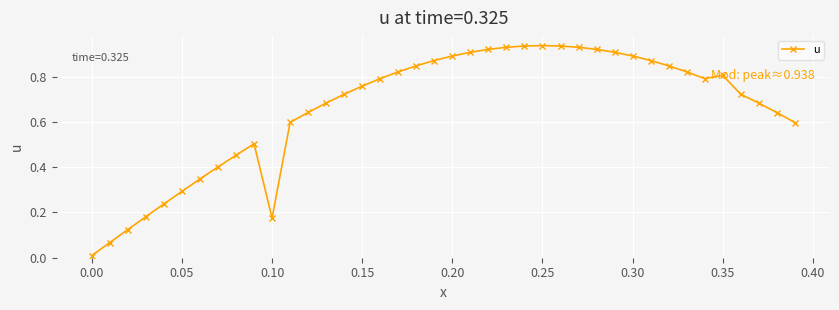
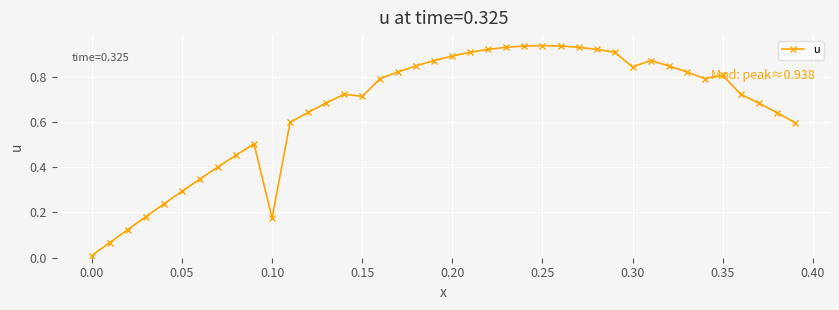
0.15: 0.76 -> 0.71
0.30: 0.89 -> 0.84
